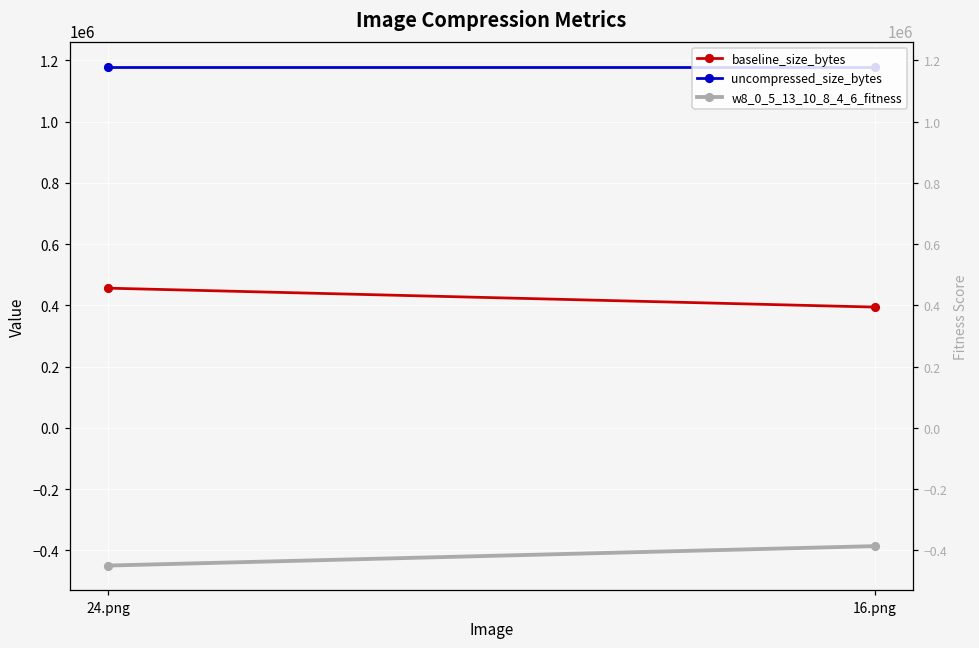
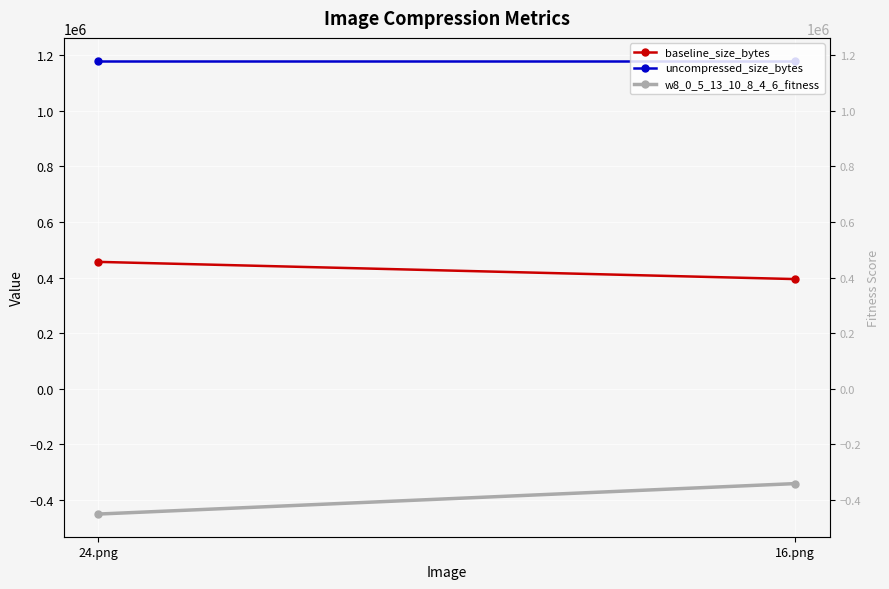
w8_0_5_13_10_8_4_6_fitness, 16.png: -390000 -> -340000
